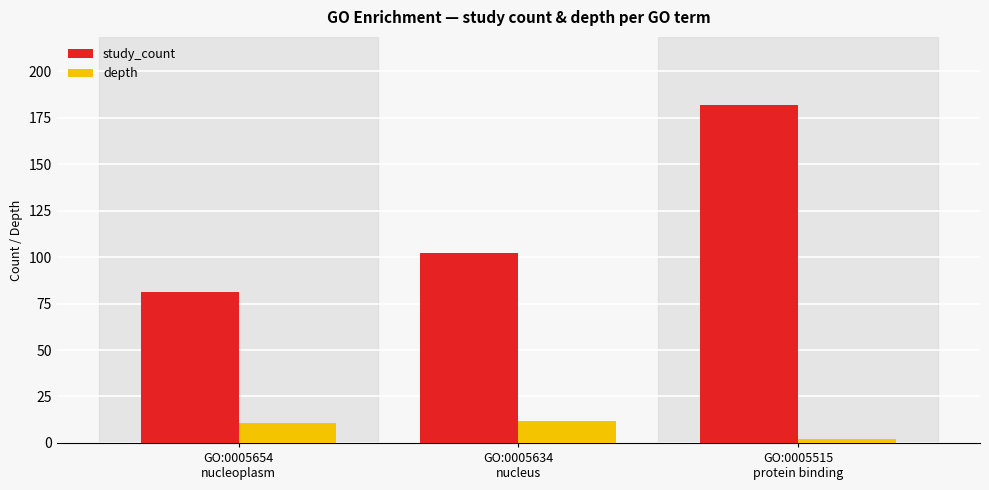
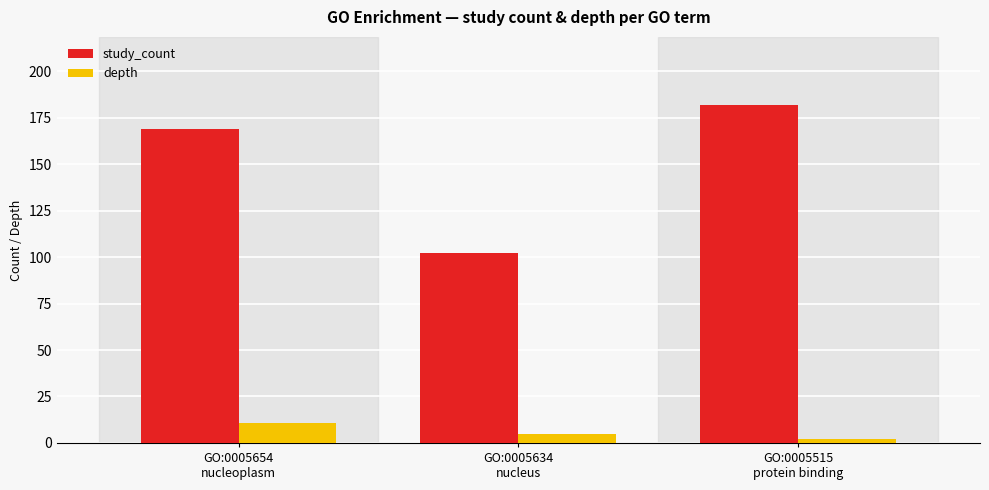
study_count, GO:0005654 nucleoplasm: 81 -> 169
depth, GO:0005634 nucleus: 12 -> 5
